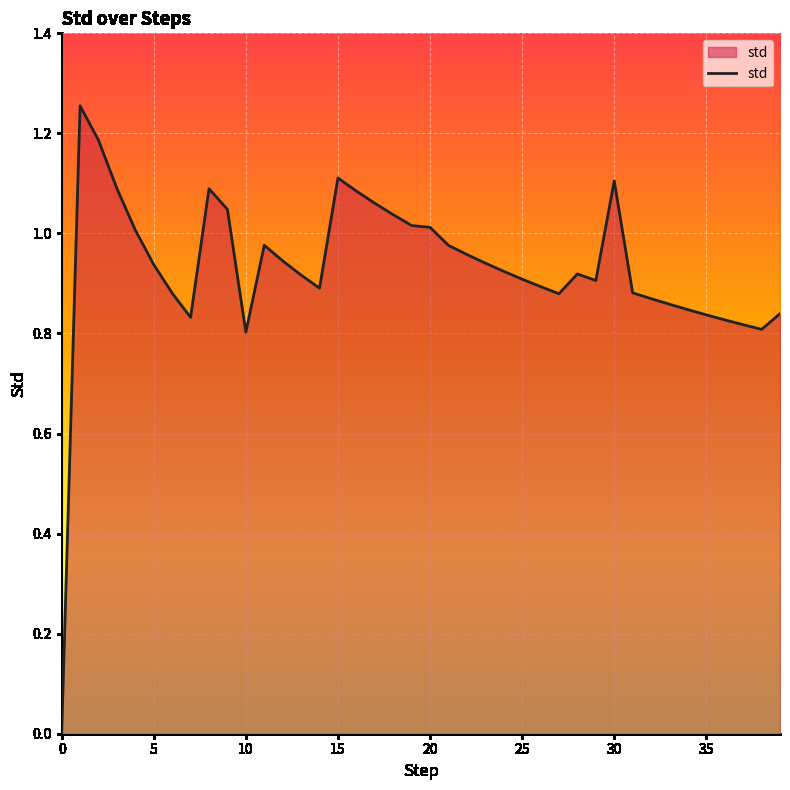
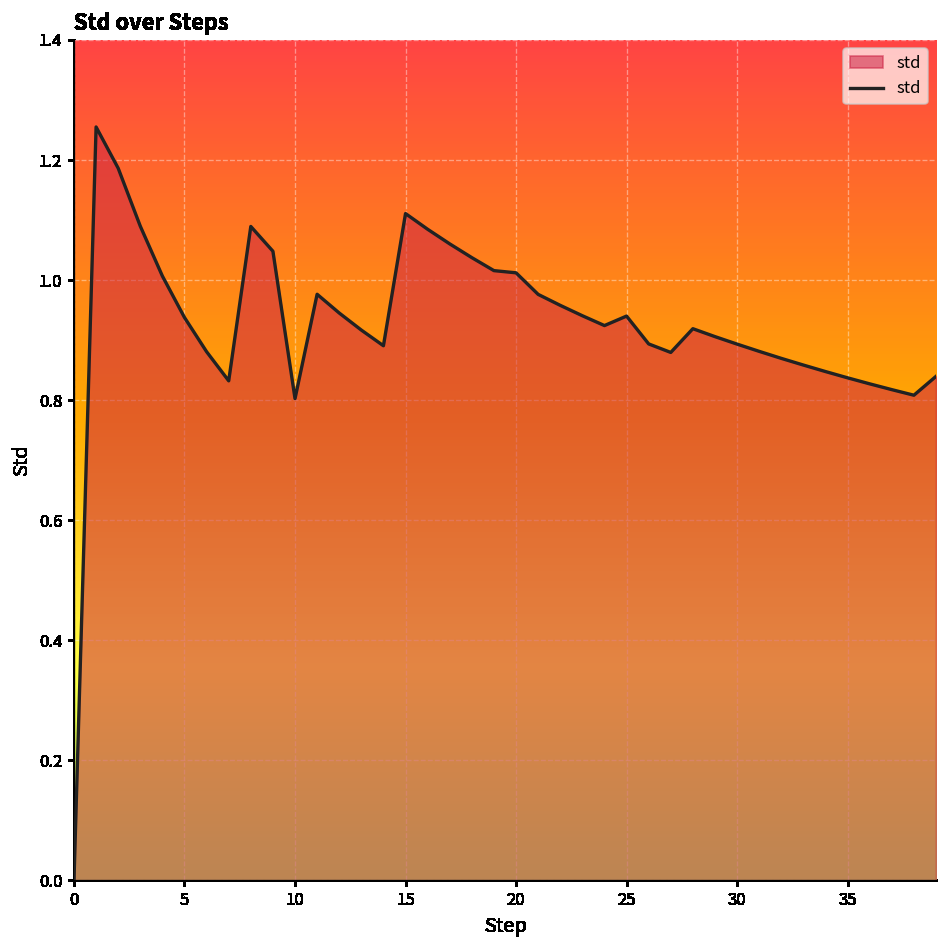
25: 0.91 -> 0.94
30: 1.10 -> 0.89
